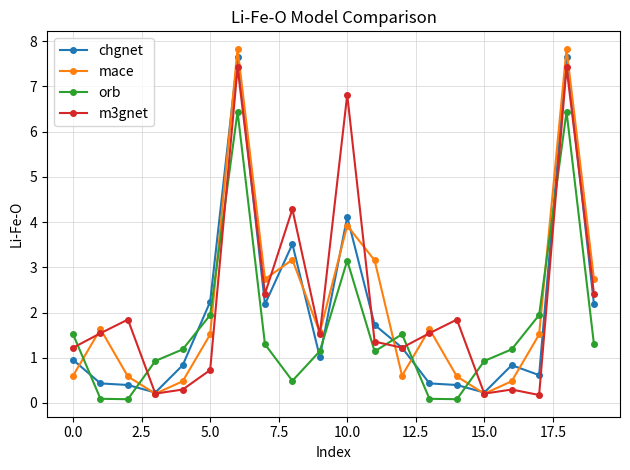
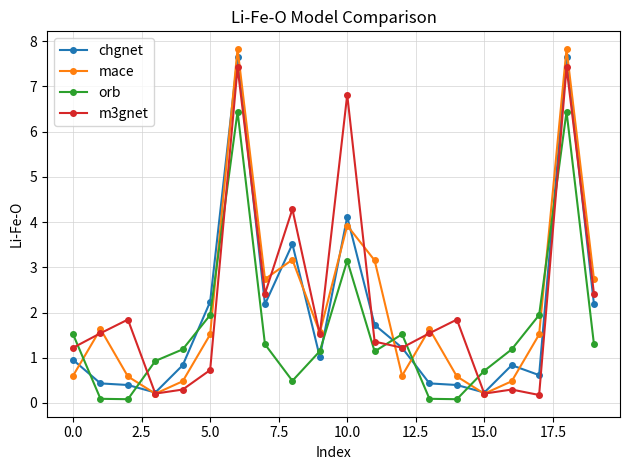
orb, 15.0: 0.9 -> 0.7
